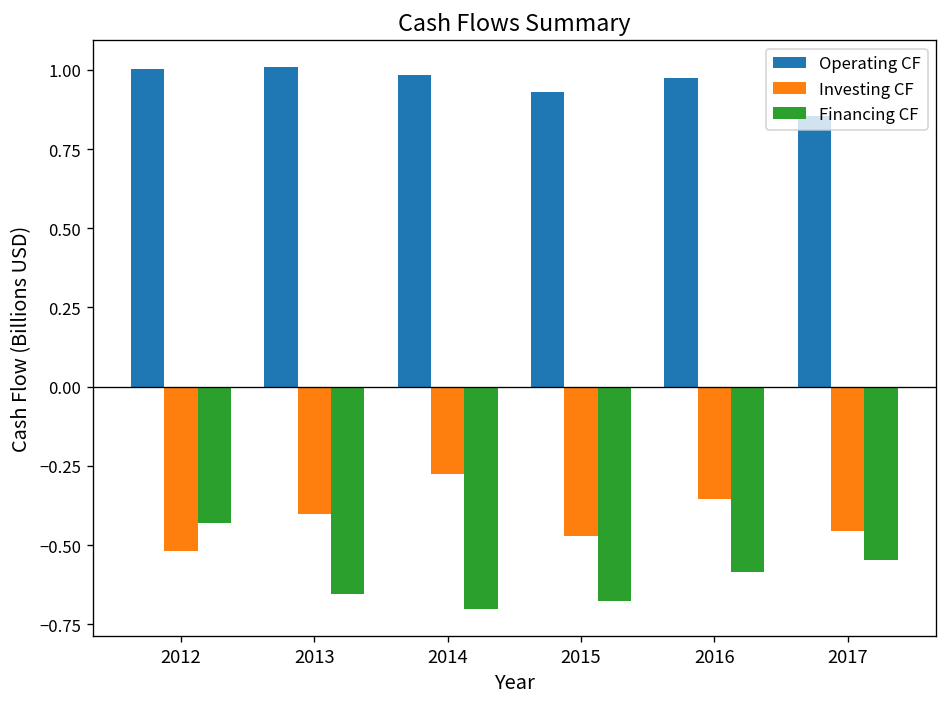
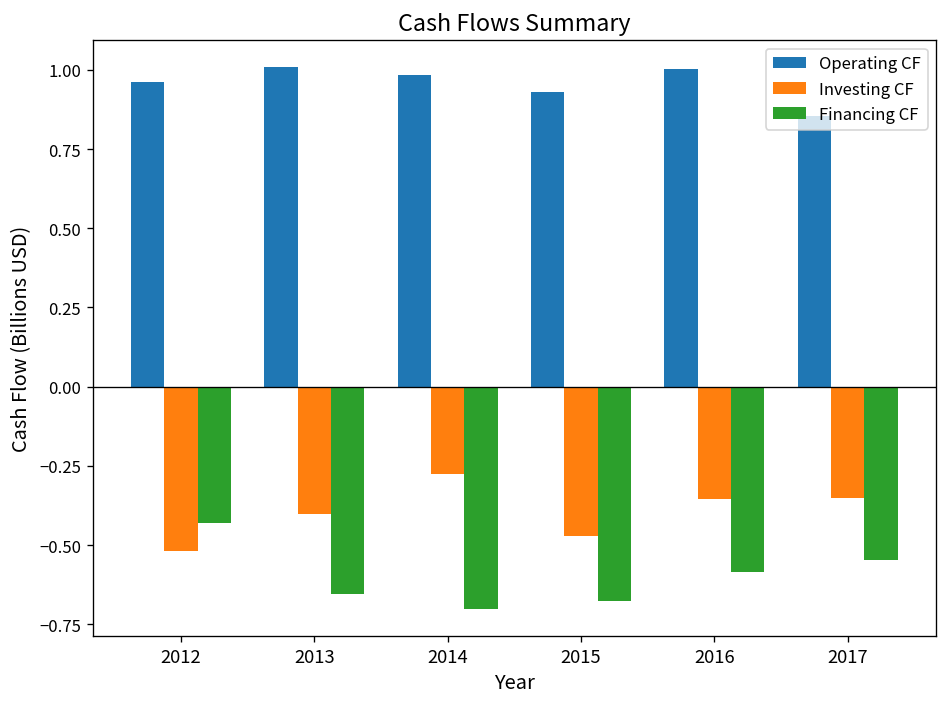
Operating CF, 2012: 1.00 -> 0.96
Operating CF, 2016: 0.97 -> 1.00
Investing CF, 2017: -0.45 -> -0.35
